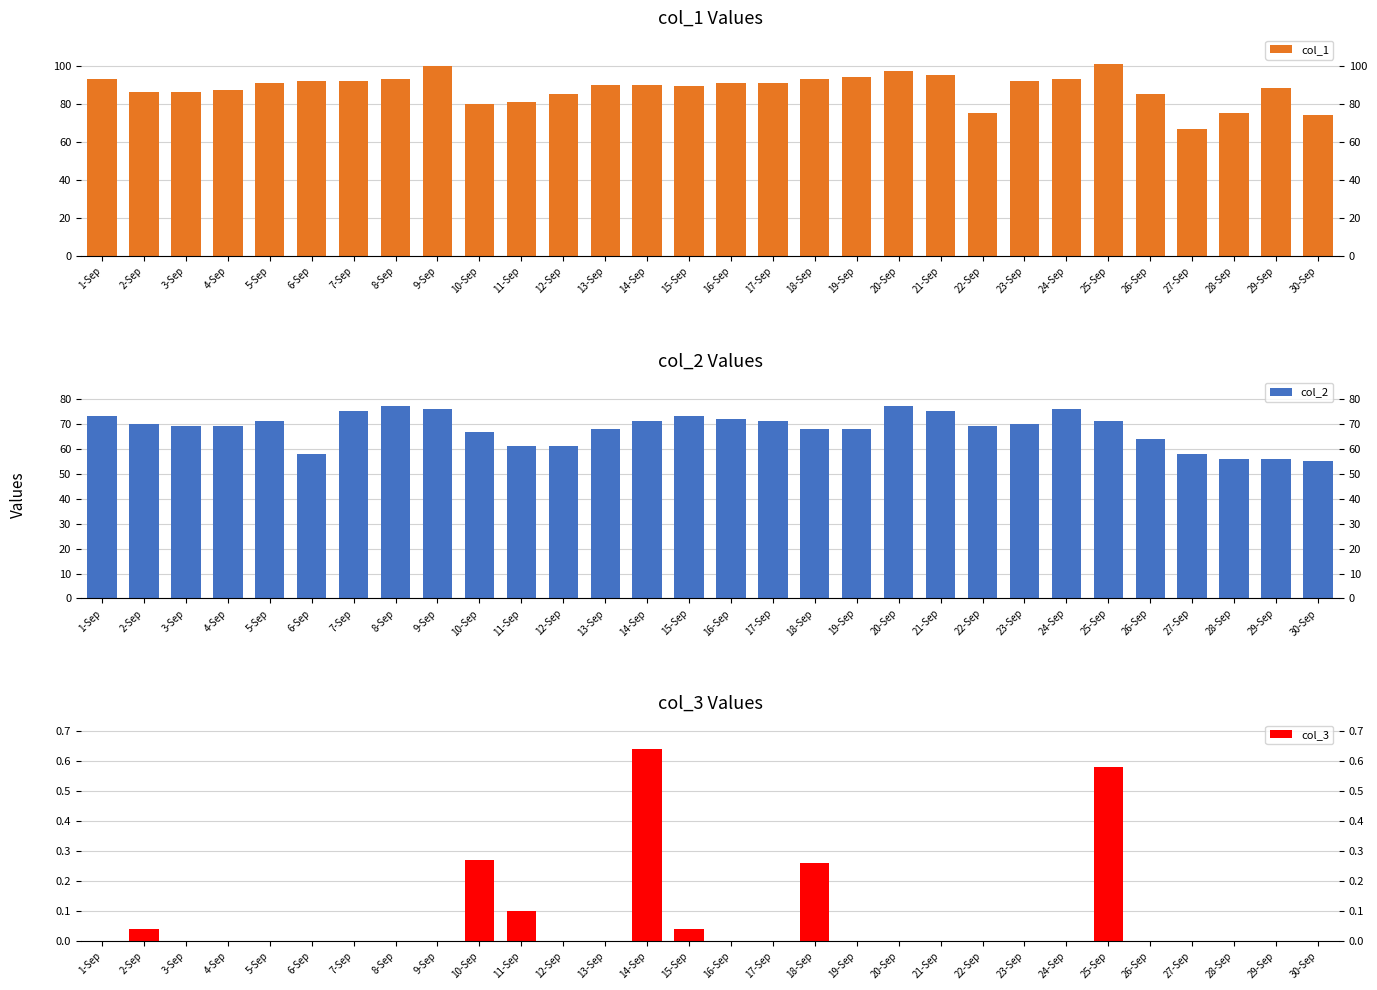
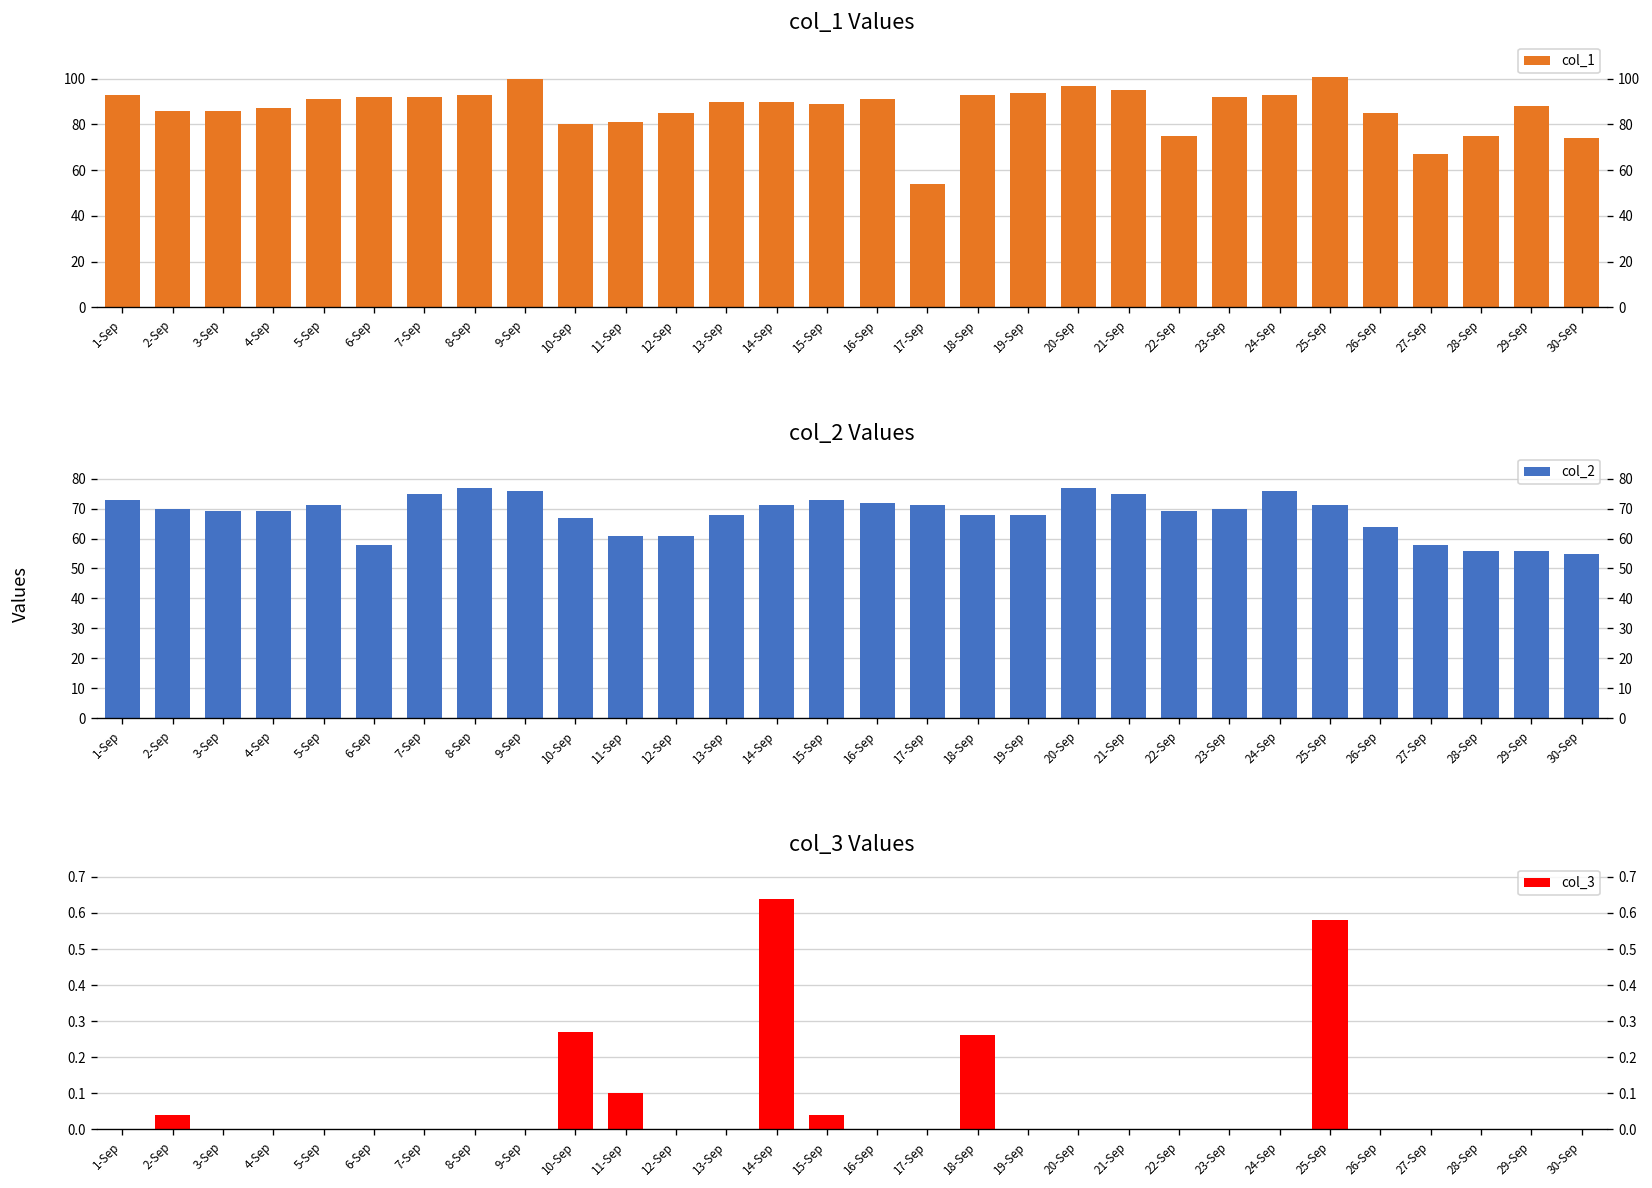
col_1 Values, 17-Sep: 91 -> 54
